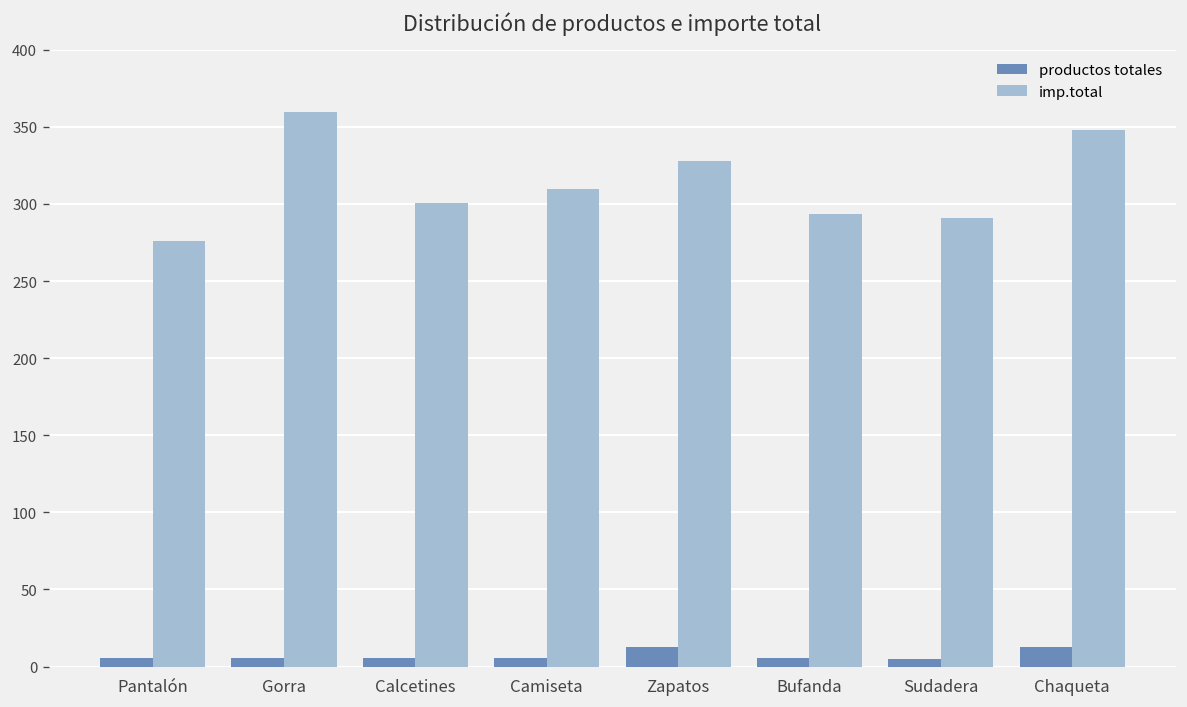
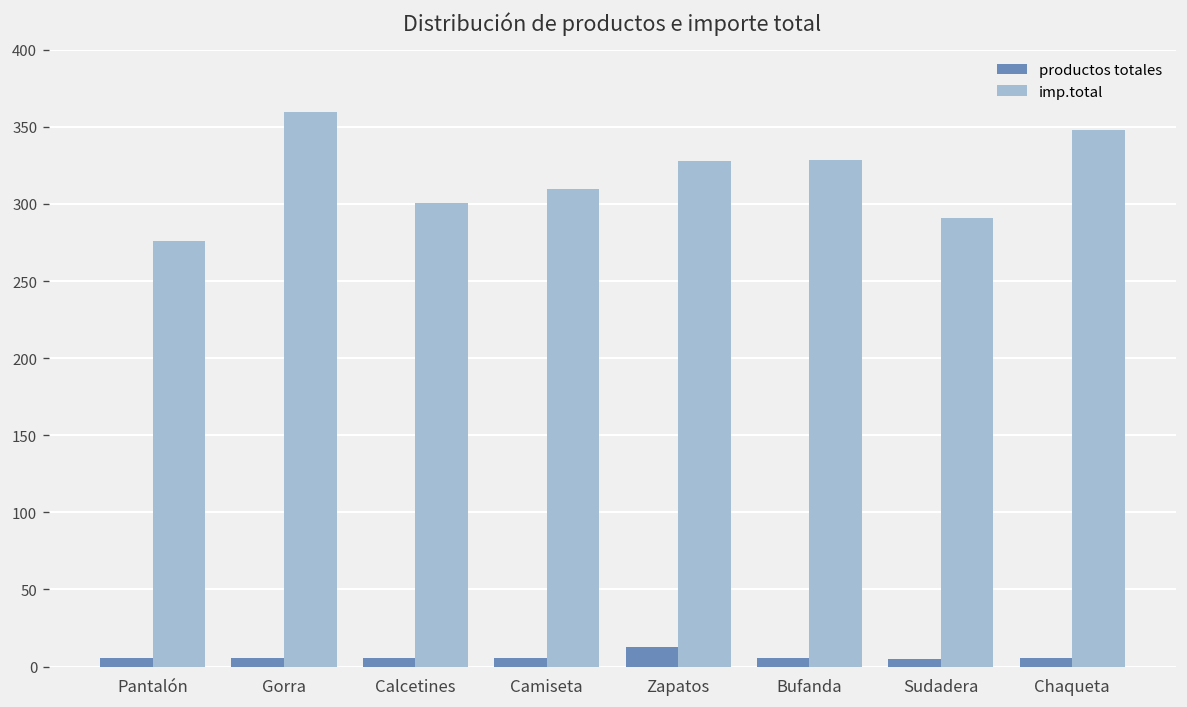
imp.total, Bufanda: 293 -> 328
productos totales, Chaqueta: 13 -> 6
